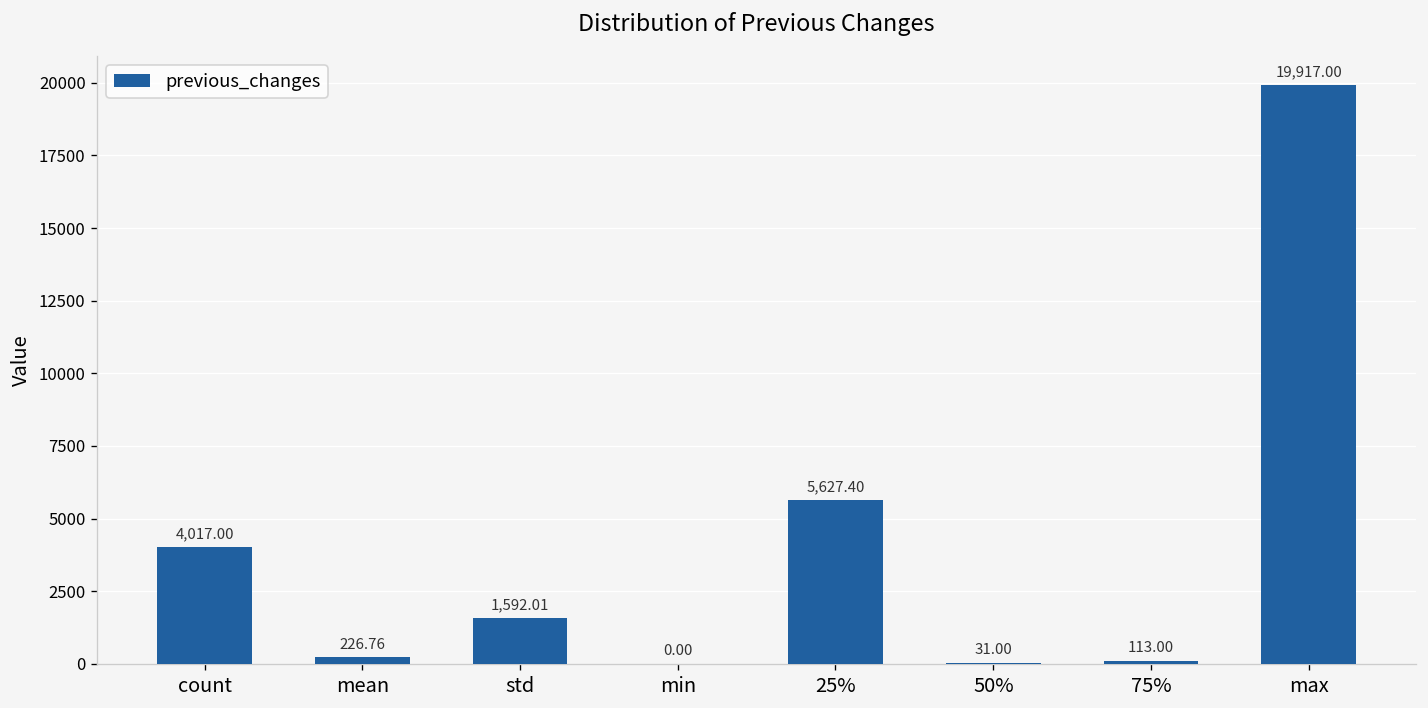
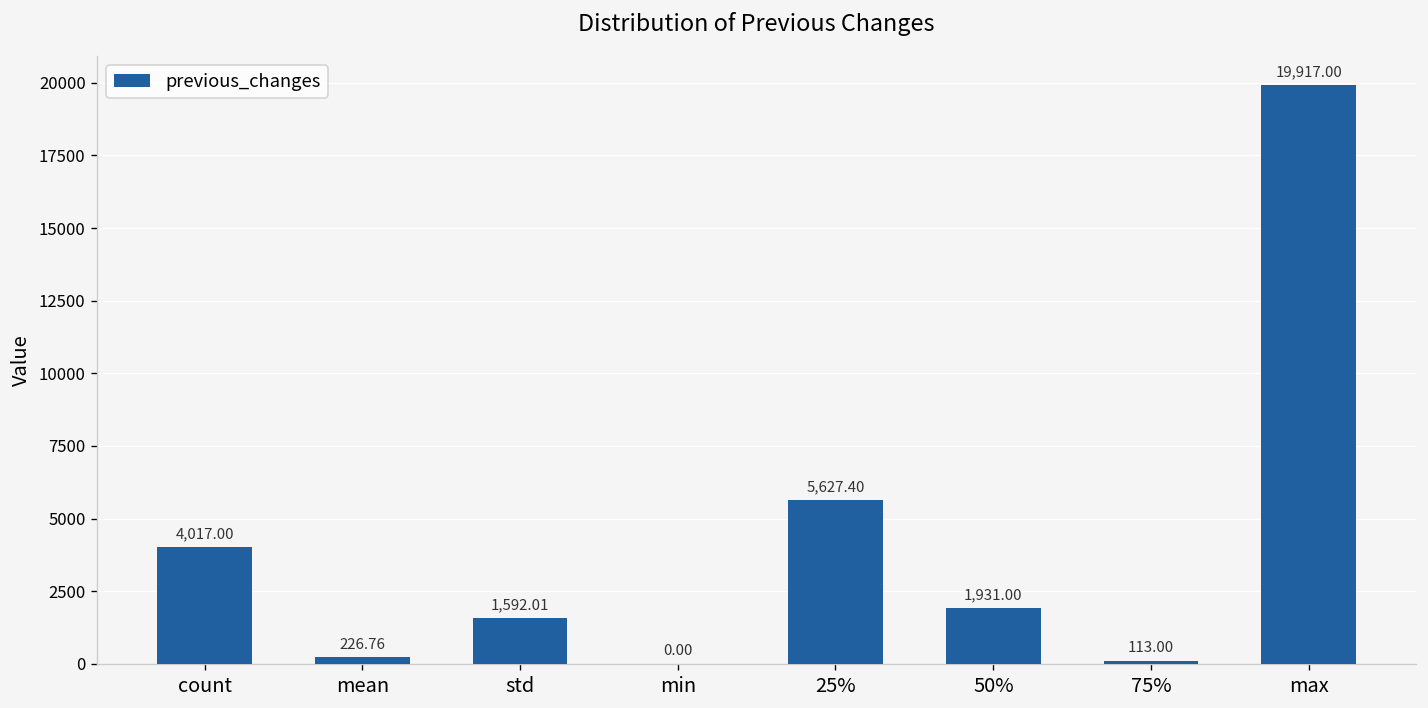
50%: 31.00 -> 1,931.00
